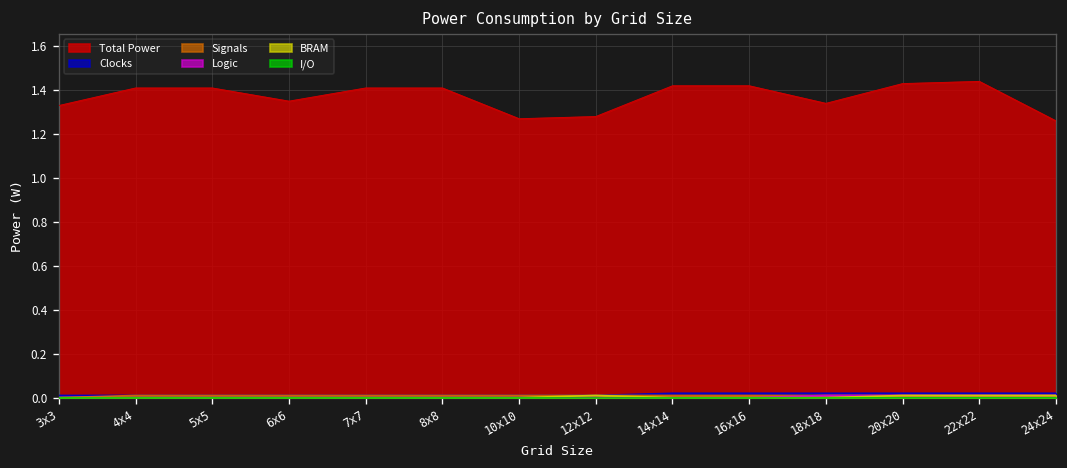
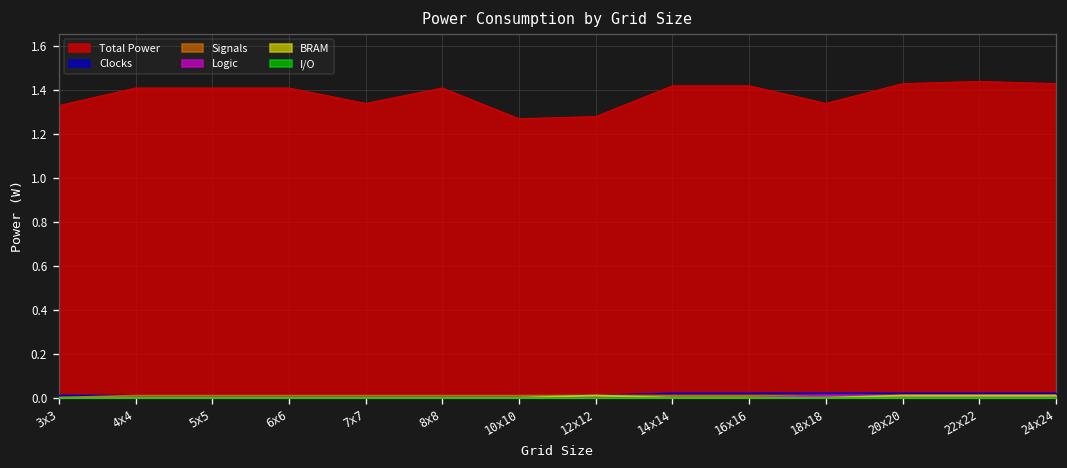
Total Power, 6x6: 1.35 -> 1.41
Total Power, 7x7: 1.41 -> 1.34
Total Power, 24x24: 1.26 -> 1.43
